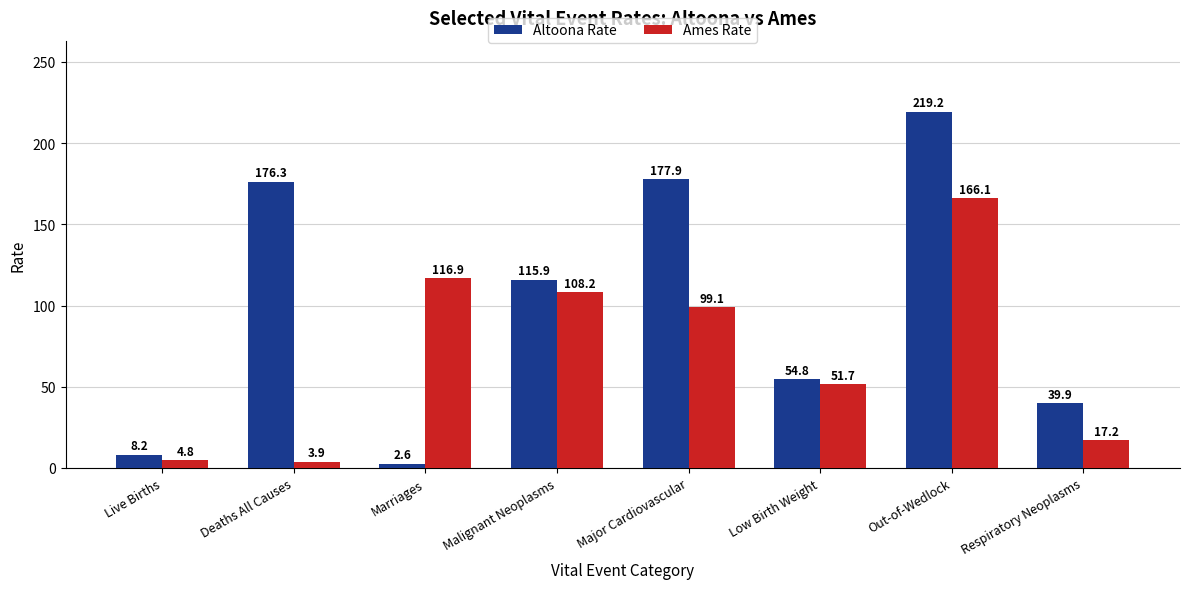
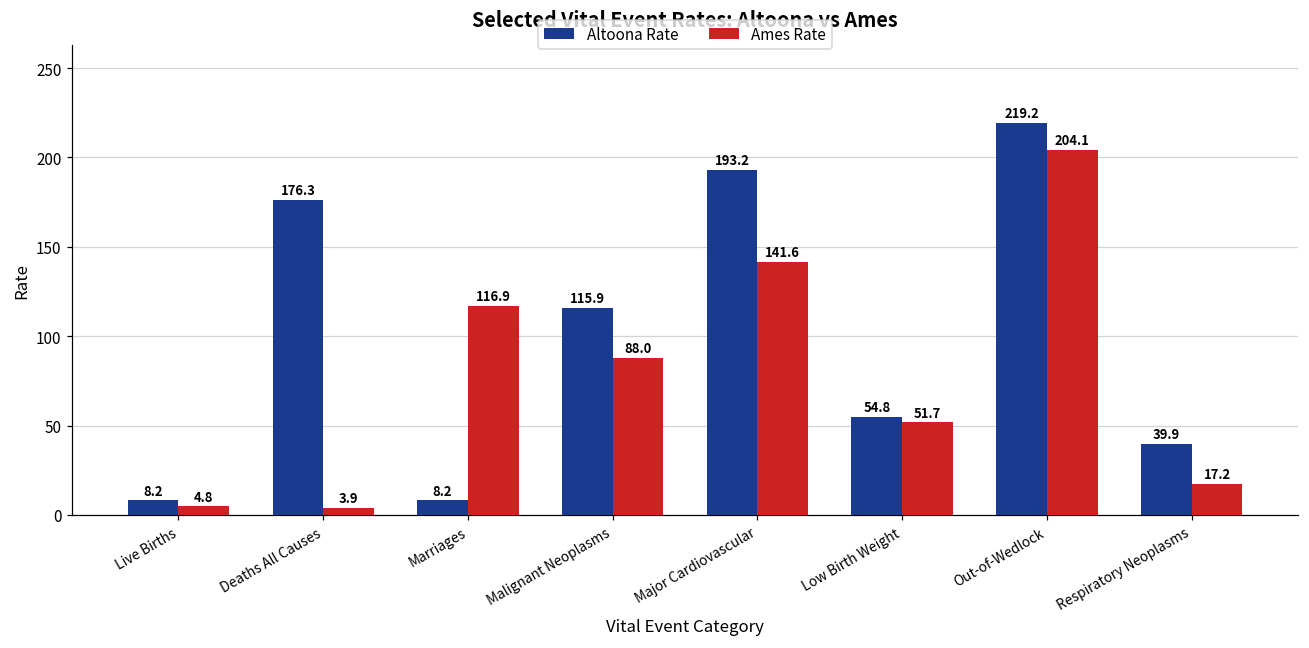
Altoona Rate, Marriages: 2.6 -> 8.2
Ames Rate, Malignant Neoplasms: 108.2 -> 88.0
Altoona Rate, Major Cardiovascular: 177.9 -> 193.2
Ames Rate, Major Cardiovascular: 99.1 -> 141.6
Ames Rate, Out-of-Wedlock: 166.1 -> 204.1
